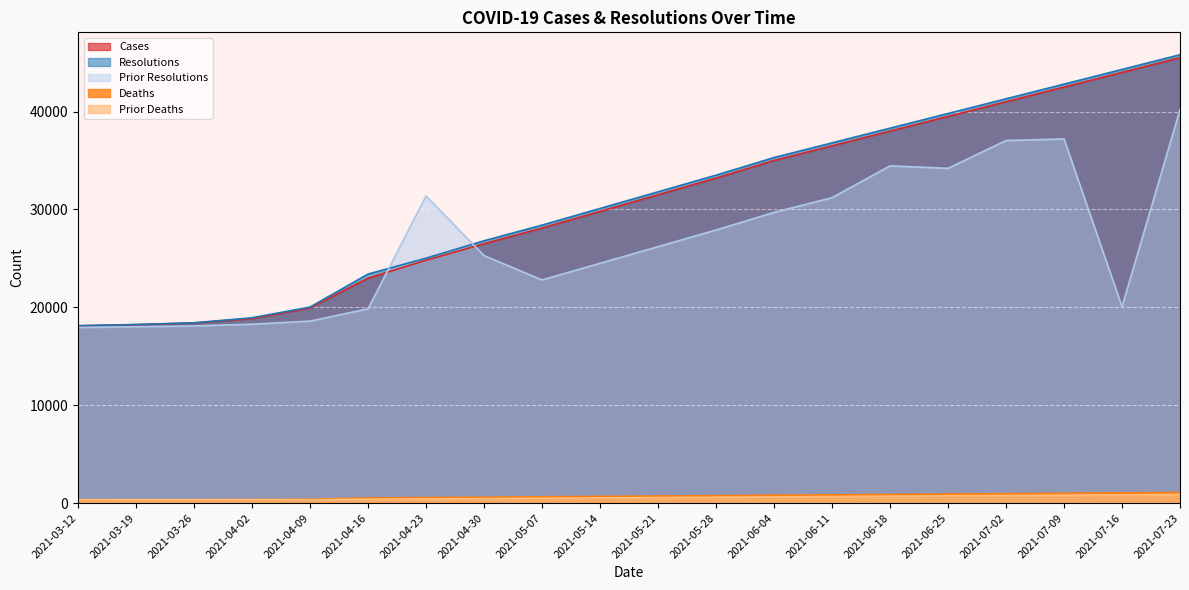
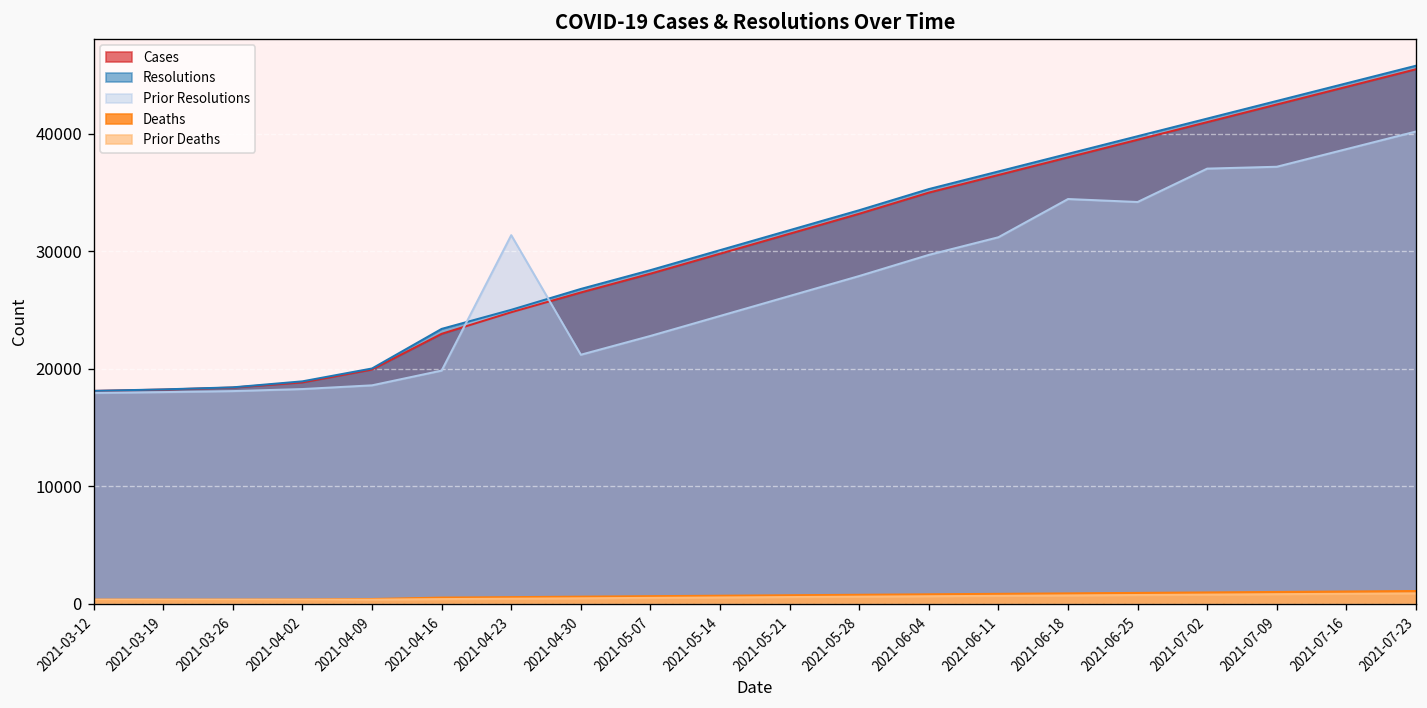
Prior Resolutions, 2021-04-30: 25000 -> 21000
Prior Resolutions, 2021-07-16: 20000 -> 39000
